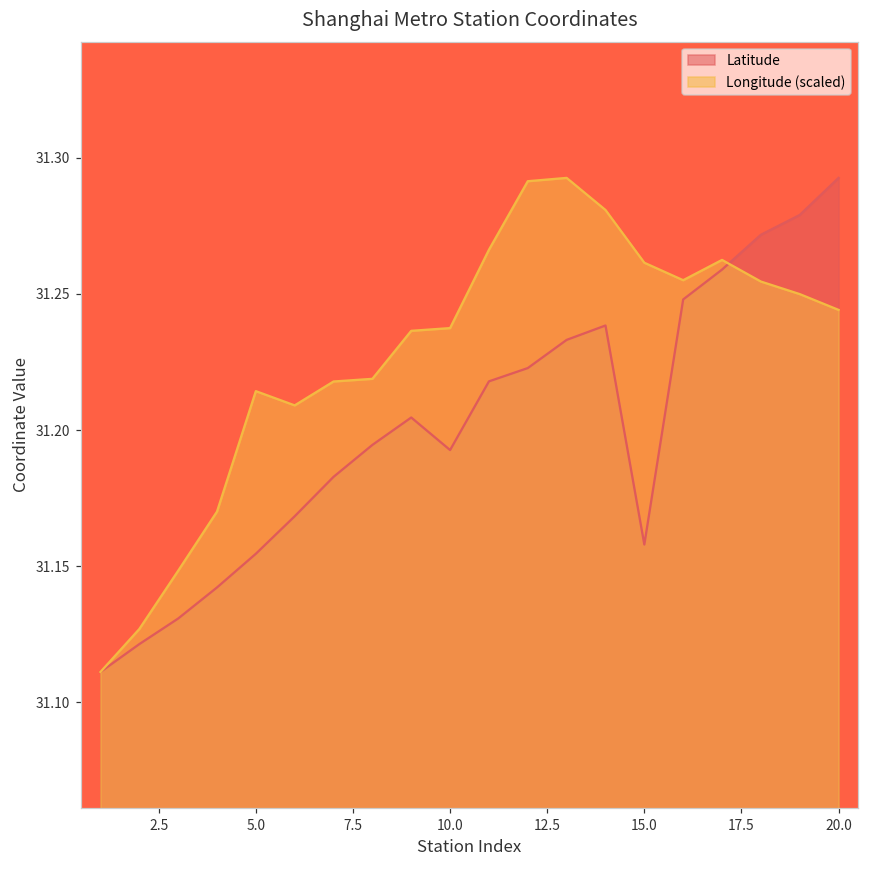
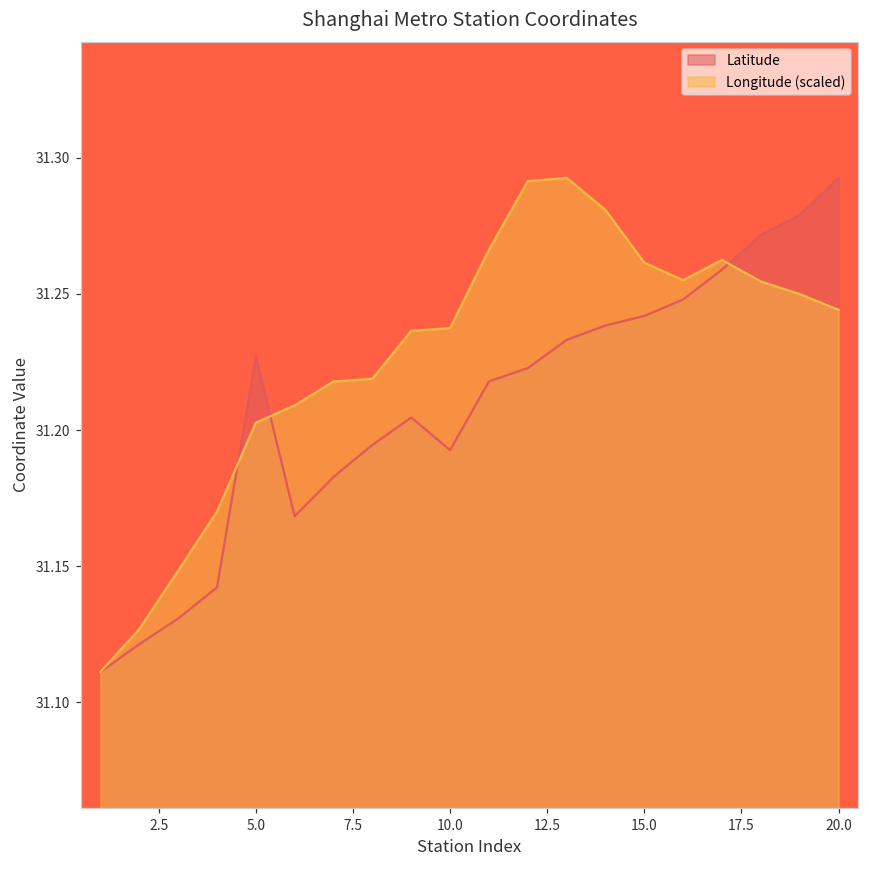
Latitude, 5.0: 31.155 -> 31.227
Longitude (scaled), 5.0: 31.214 -> 31.203
Latitude, 15.0: 31.158 -> 31.242
